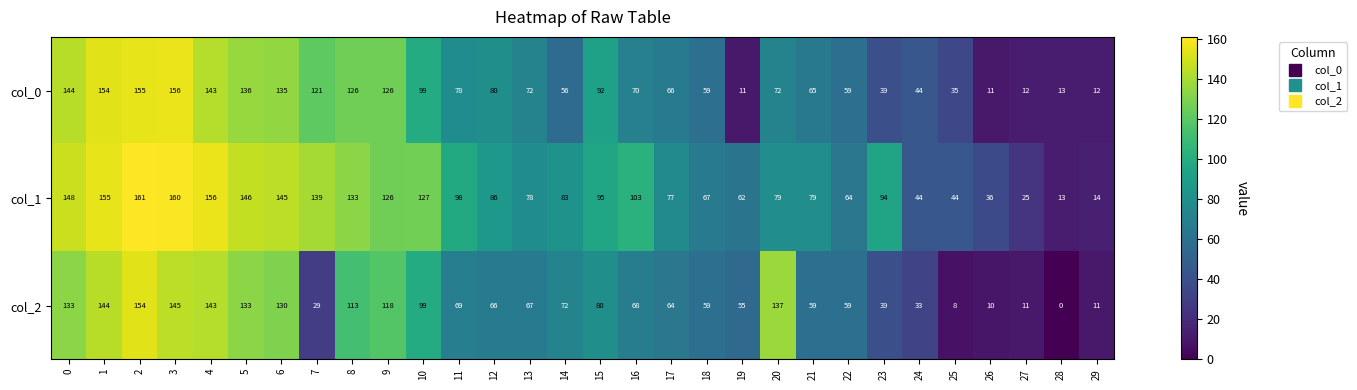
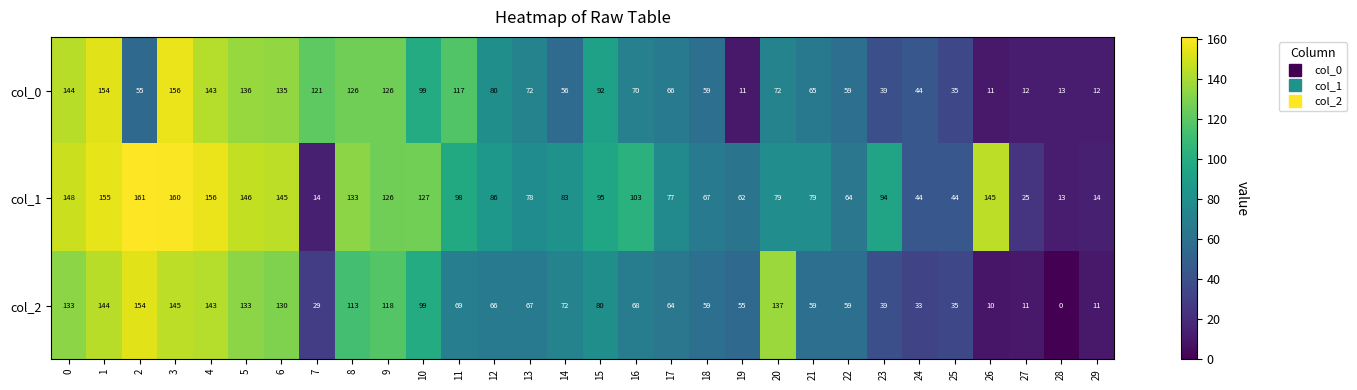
col_0, 2: 155 -> 55
col_0, 11: 78 -> 117
col_1, 7: 139 -> 14
col_1, 26: 36 -> 145
col_2, 25: 8 -> 35
